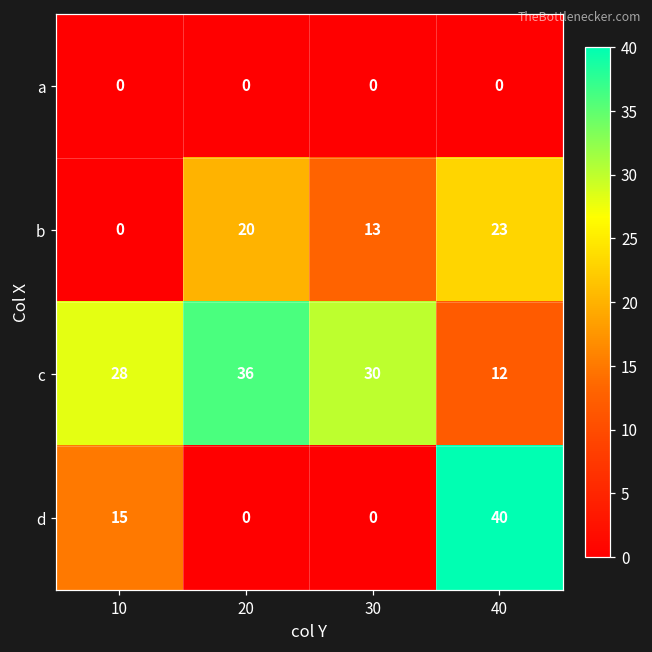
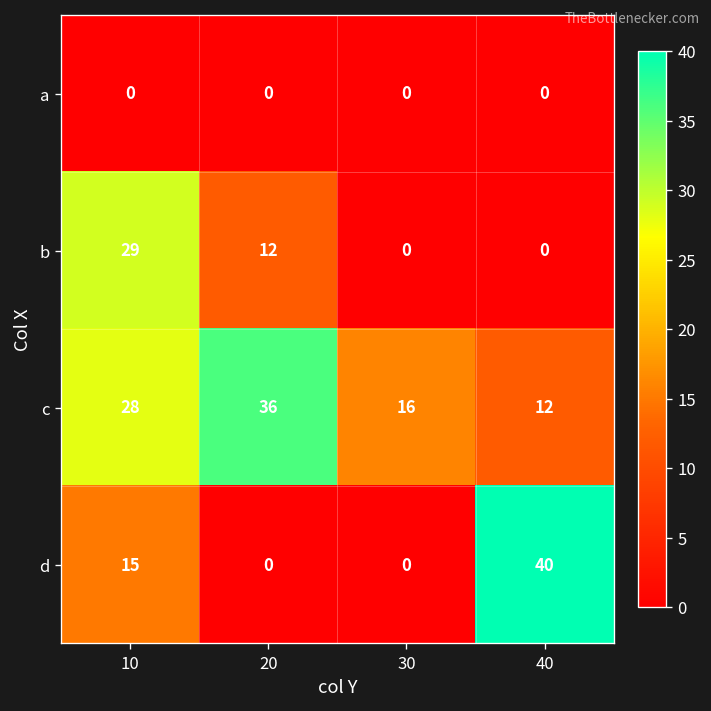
b, 10: 0 -> 29
b, 20: 20 -> 12
b, 30: 13 -> 0
b, 40: 23 -> 0
c, 30: 30 -> 16
